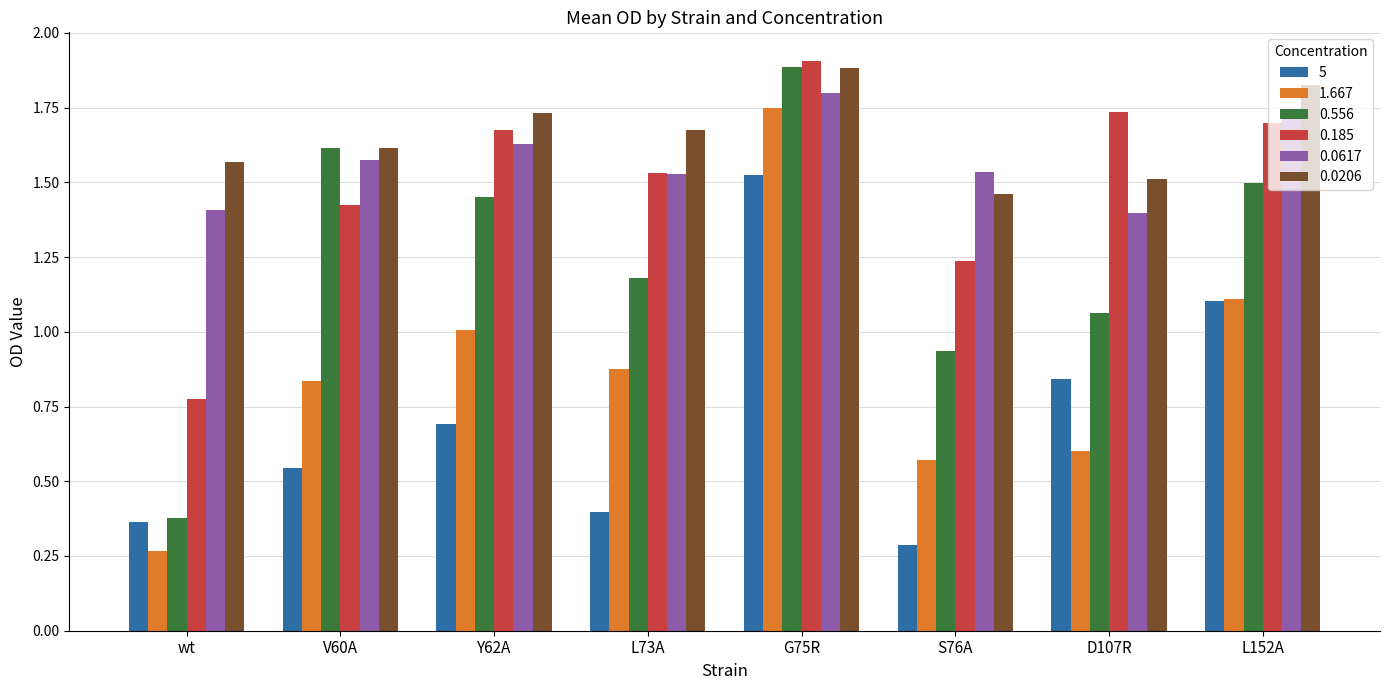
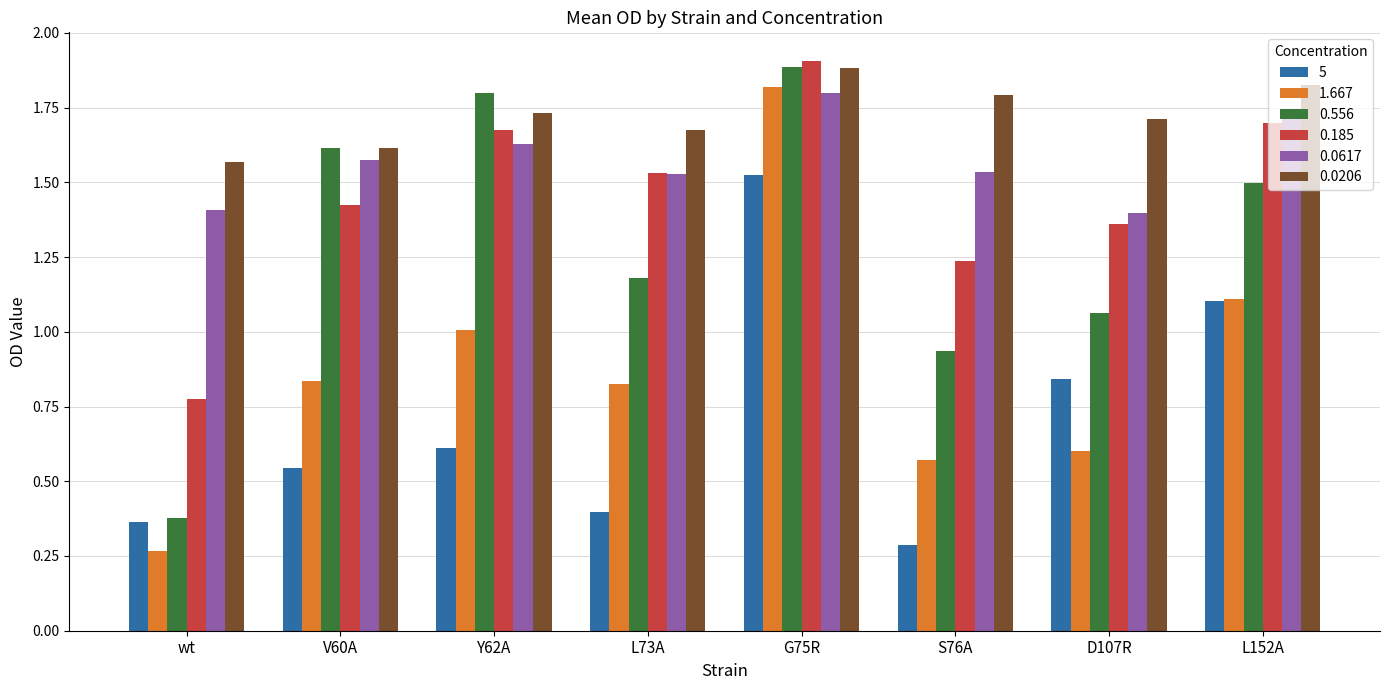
5, Y62A: 0.69 -> 0.61
0.556, Y62A: 1.45 -> 1.80
1.667, L73A: 0.88 -> 0.82
1.667, G75R: 1.75 -> 1.82
0.0206, S76A: 1.46 -> 1.79
0.185, D107R: 1.73 -> 1.36
0.0206, D107R: 1.51 -> 1.71
